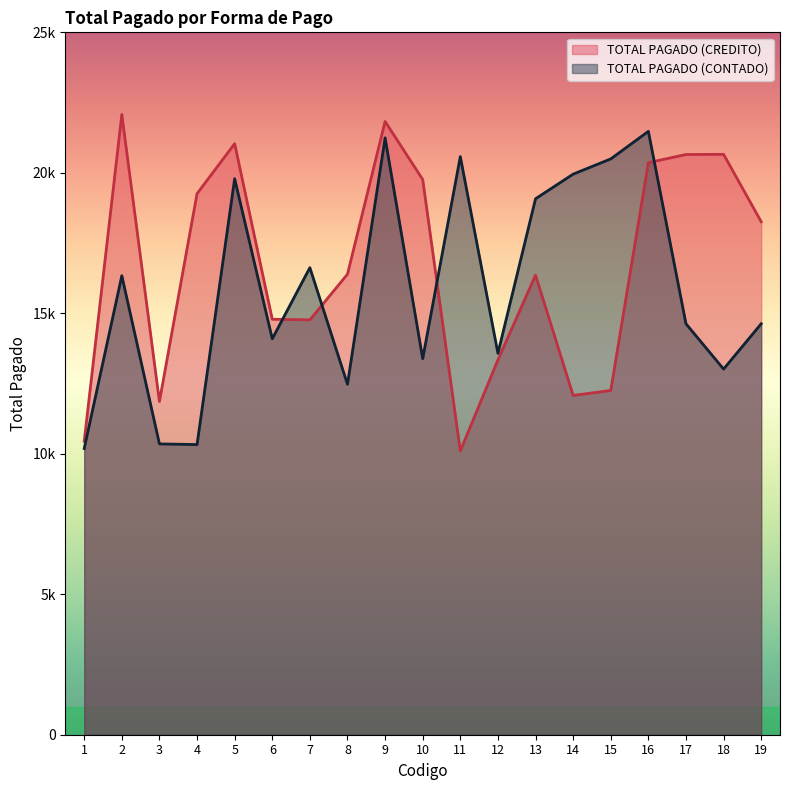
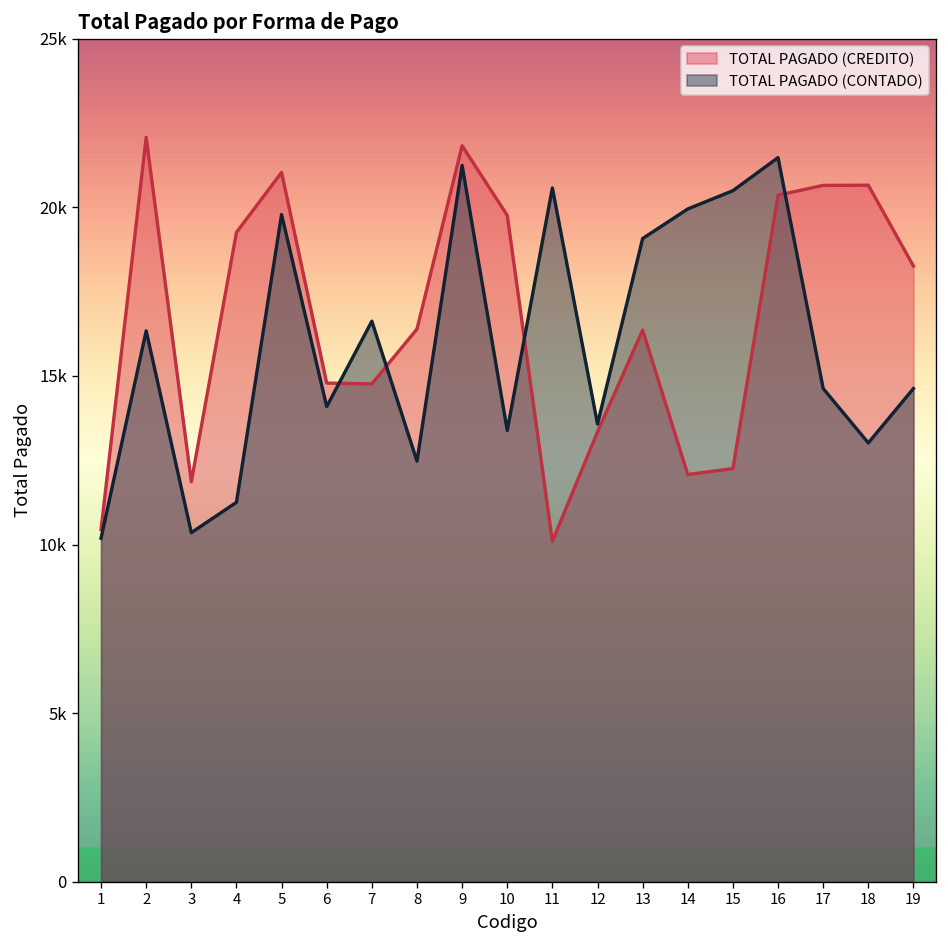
TOTAL PAGADO (CONTADO), 4: 10300 -> 11300
